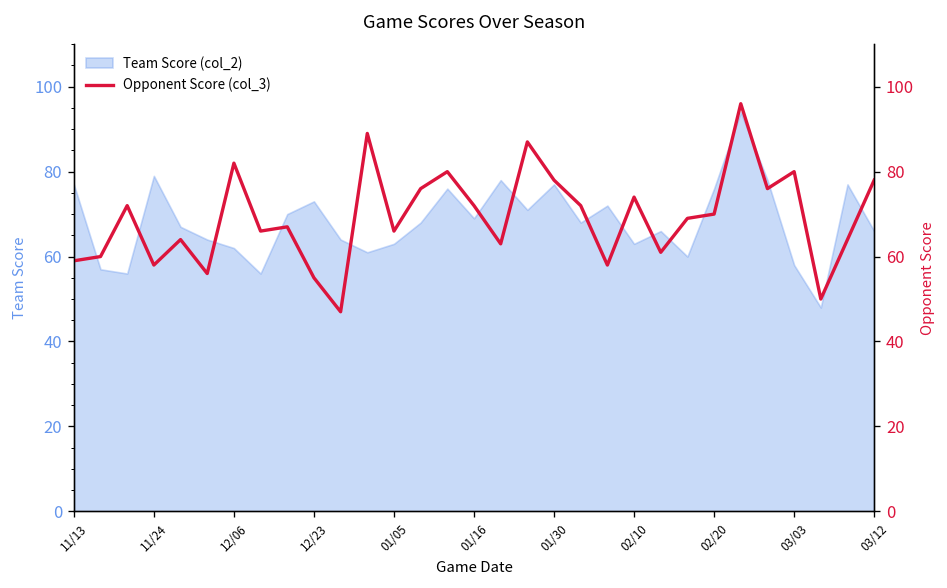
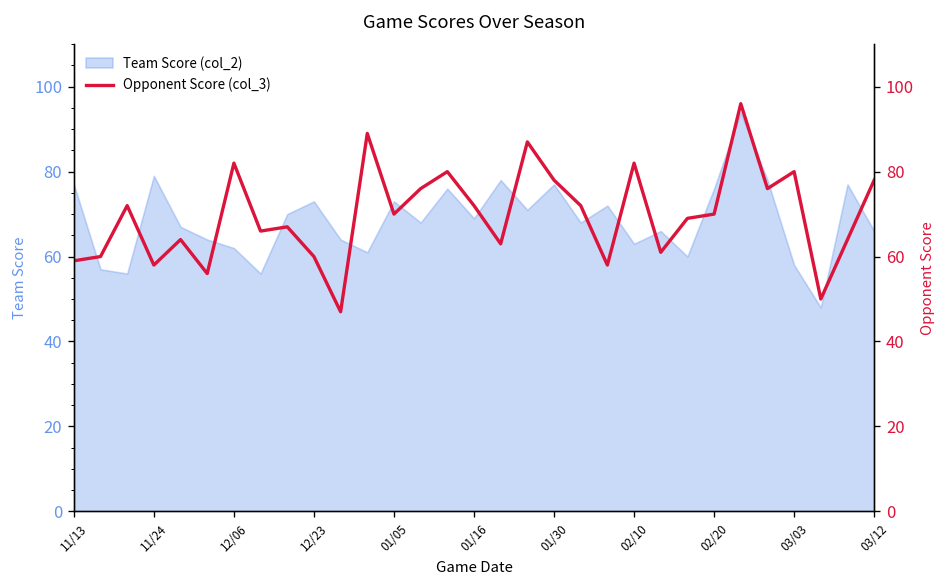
Team Score (col_2), 01/05: 63 -> 73
Opponent Score (col_3), 12/23: 55 -> 60
Opponent Score (col_3), 01/05: 66 -> 70
Opponent Score (col_3), 02/10: 74 -> 82
